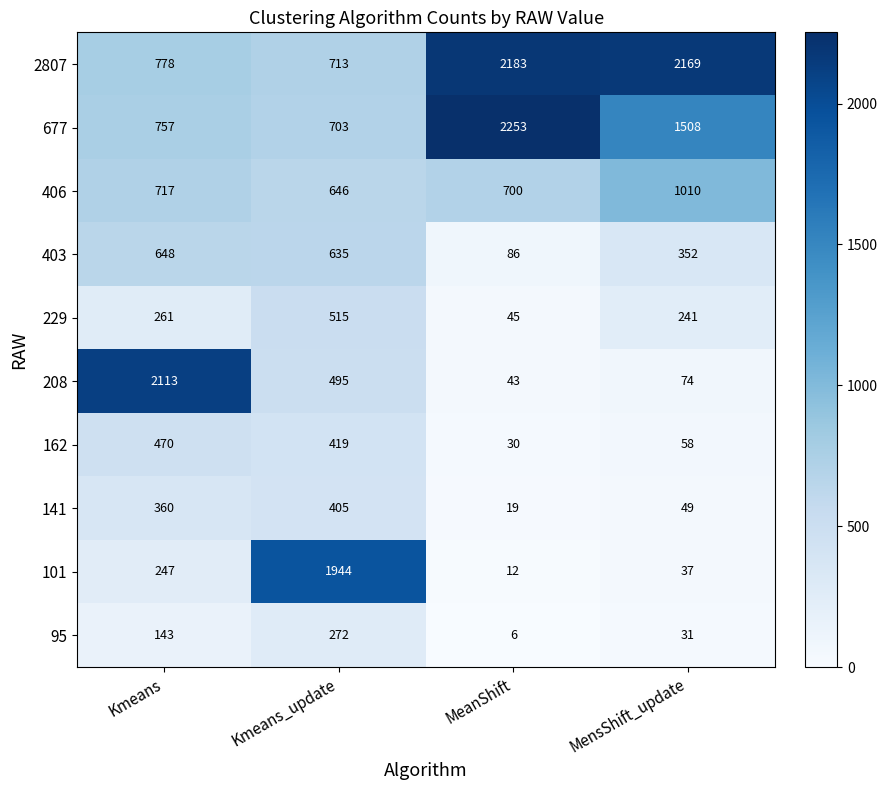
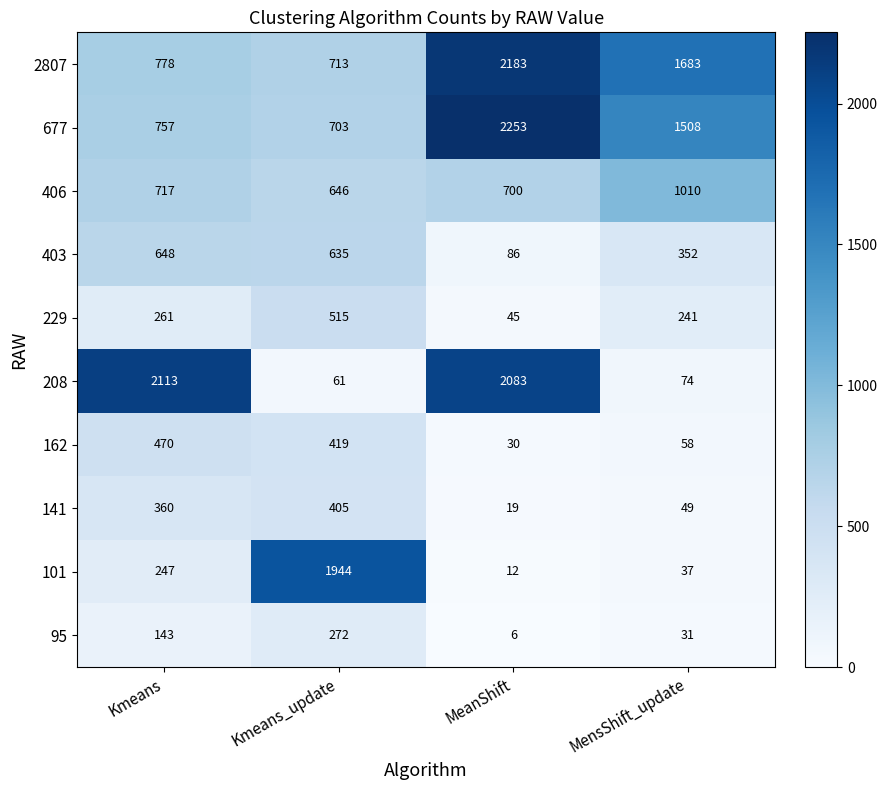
2807, MensShift_update: 2169 -> 1683
208, Kmeans_update: 495 -> 61
208, MeanShift: 43 -> 2083
